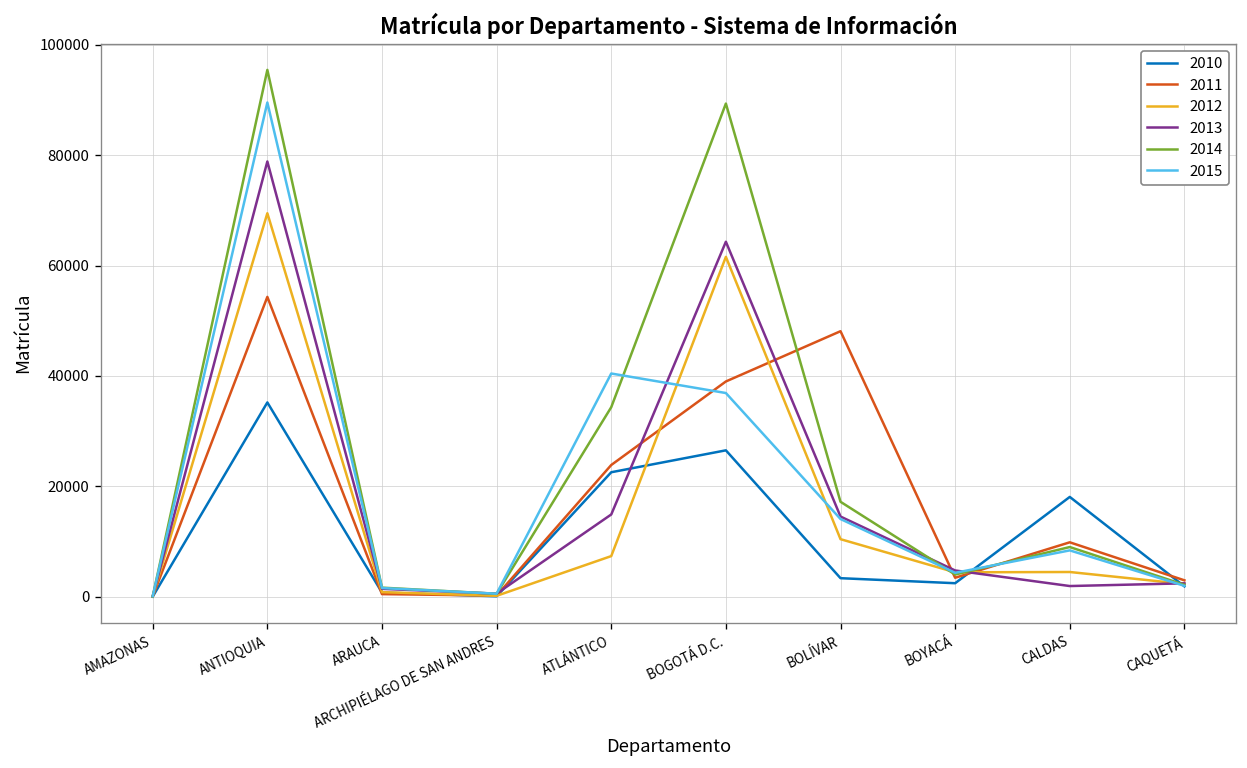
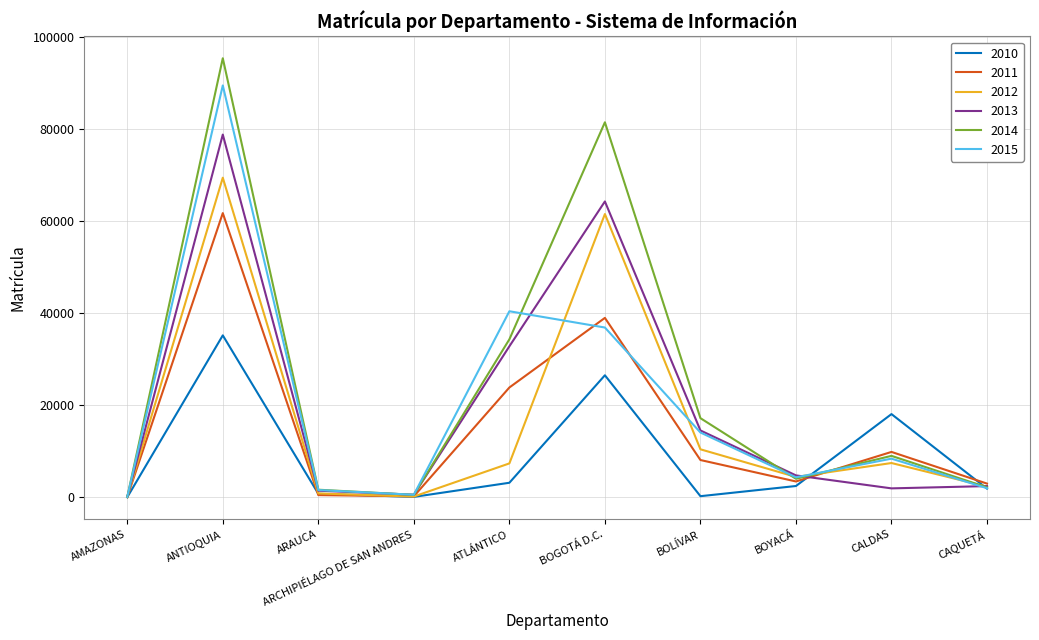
2011, ANTIOQUIA: 54000 -> 62000
2010, ATLÁNTICO: 23000 -> 3000
2013, ATLÁNTICO: 15000 -> 33000
2014, BOGOTÁ D.C.: 89000 -> 82000
2010, BOLÍVAR: 3000 -> 0
2011, BOLÍVAR: 48000 -> 8000
2012, CALDAS: 4000 -> 7000
